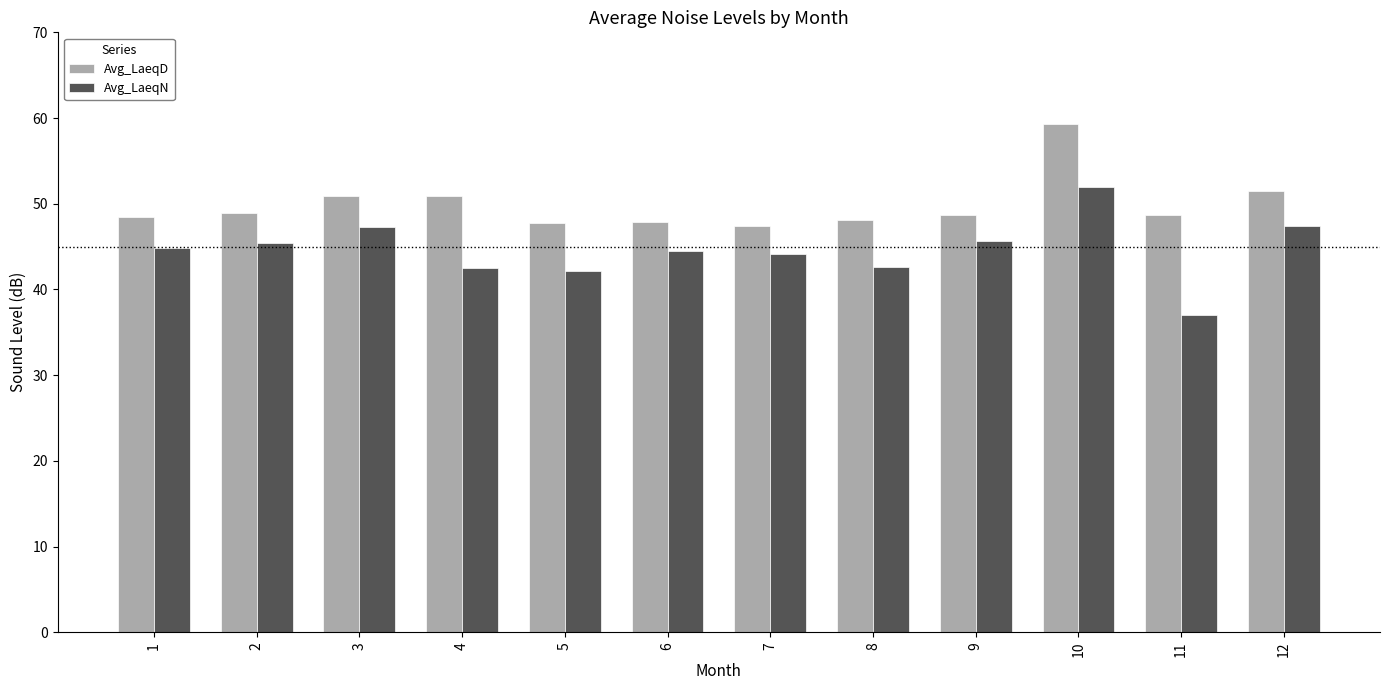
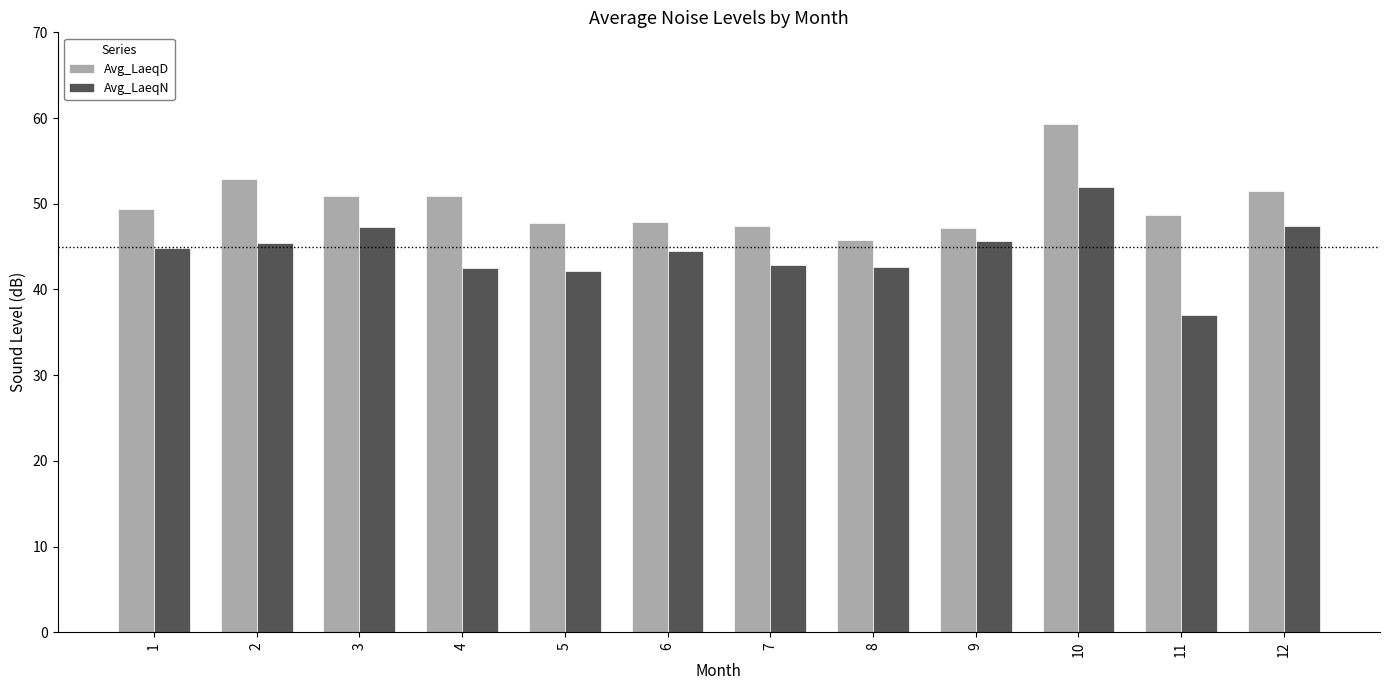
Avg_LaeqD, 1: 48 -> 49
Avg_LaeqD, 2: 49 -> 53
Avg_LaeqN, 7: 44 -> 43
Avg_LaeqD, 8: 48 -> 46
Avg_LaeqD, 9: 49 -> 47
